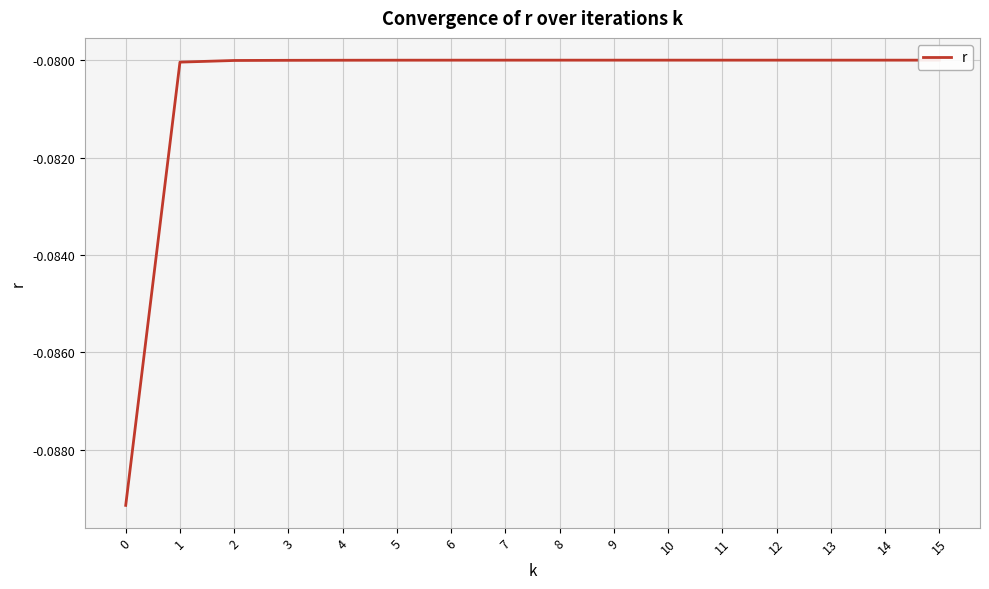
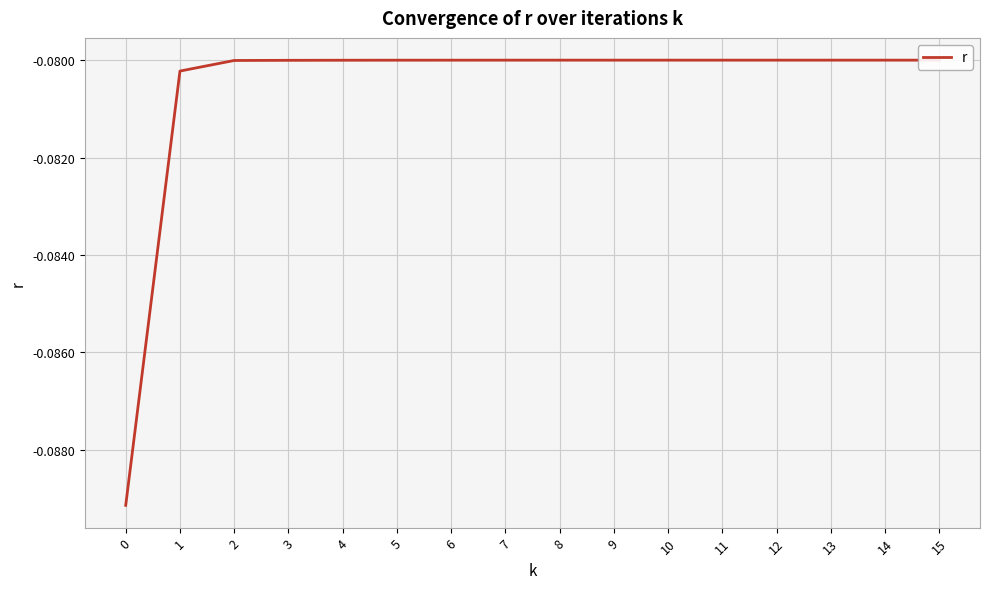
1: -0.0800 -> -0.0802
